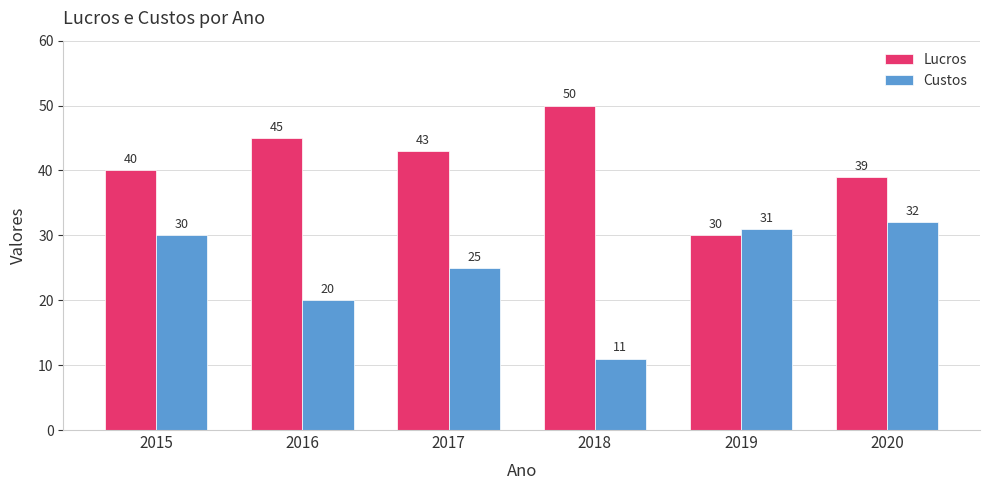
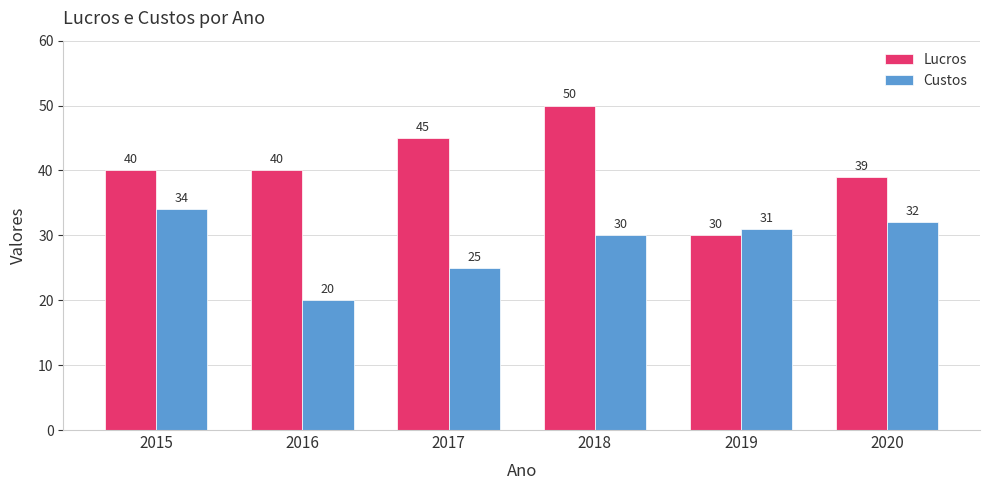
Custos, 2015: 30 -> 34
Lucros, 2016: 45 -> 40
Lucros, 2017: 43 -> 45
Custos, 2018: 11 -> 30
